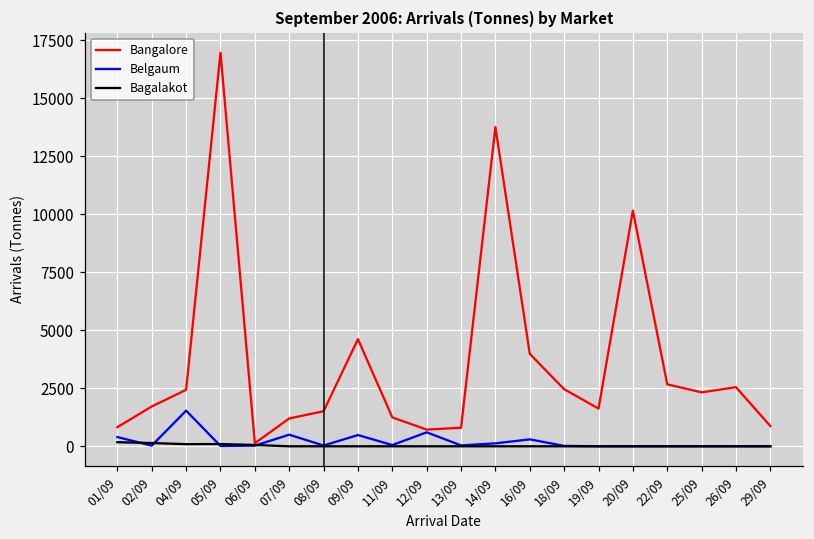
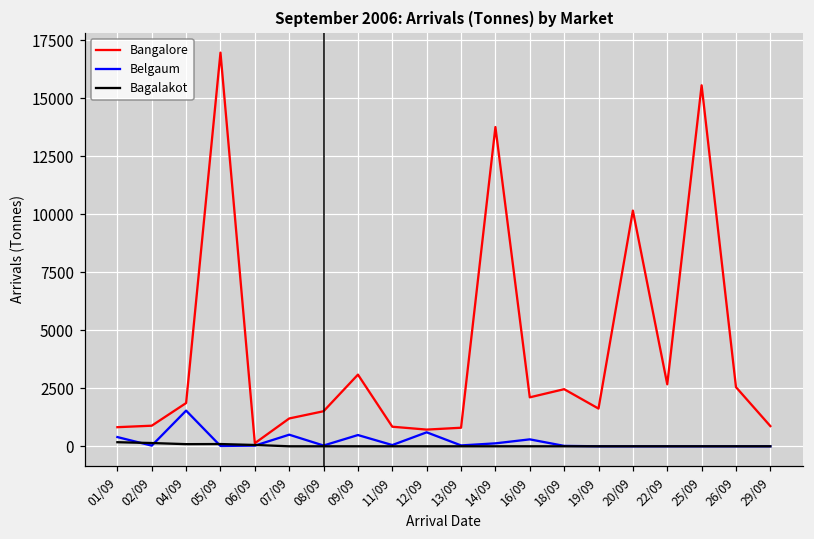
Bangalore, 02/09: 1700 -> 900
Bangalore, 04/09: 2400 -> 1900
Bangalore, 09/09: 4600 -> 3100
Bangalore, 11/09: 1200 -> 800
Bangalore, 16/09: 4000 -> 2100
Bangalore, 25/09: 2300 -> 15600
